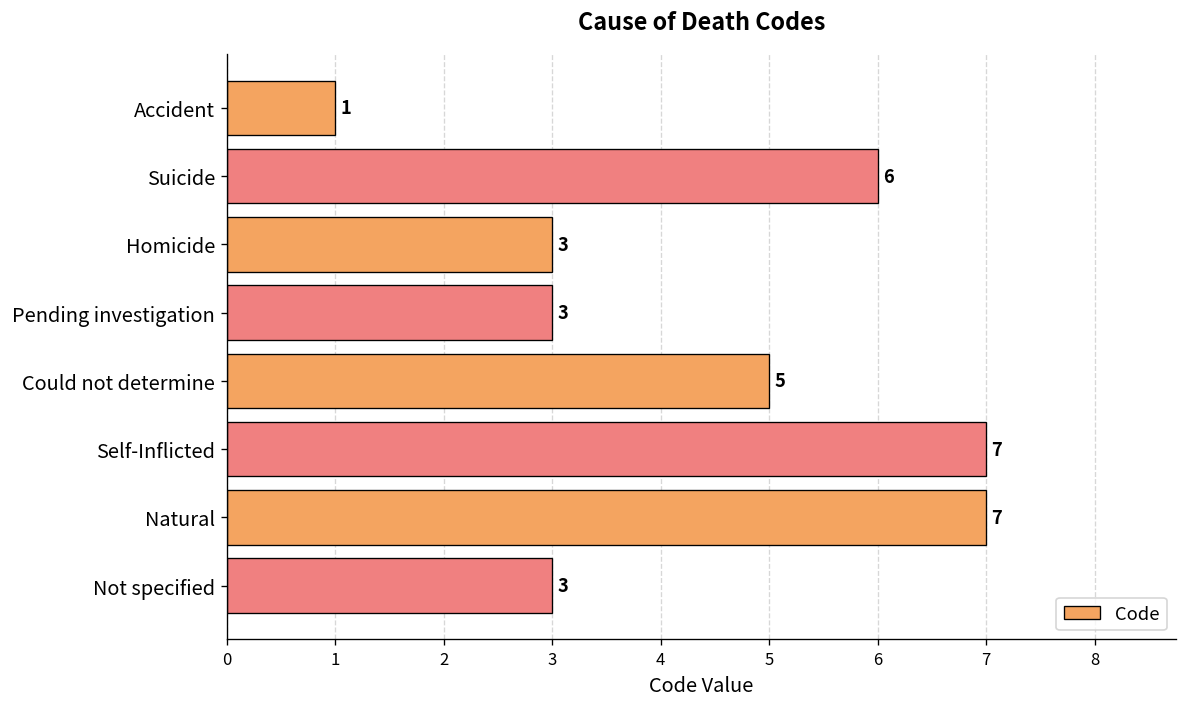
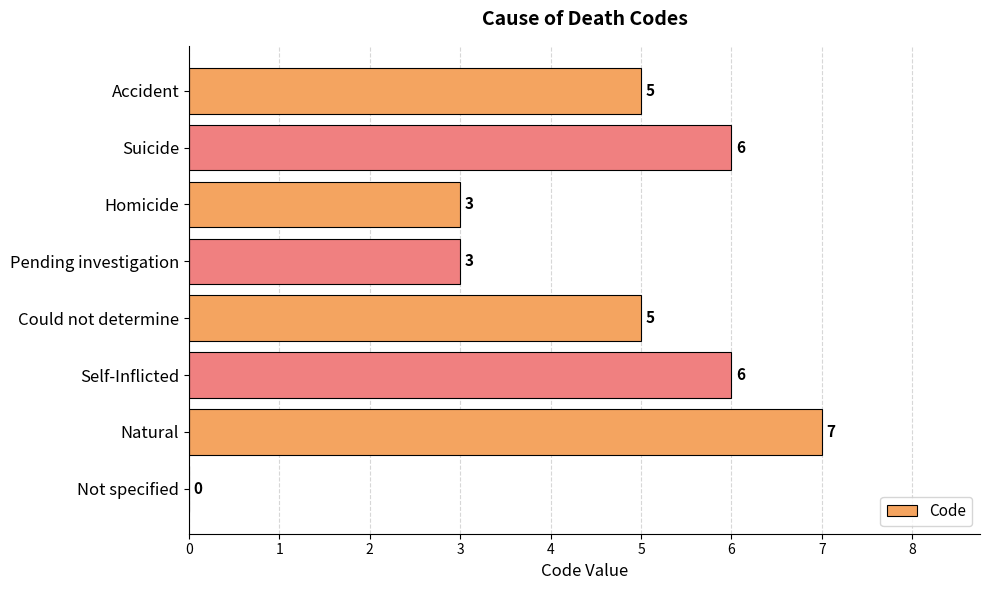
Accident: 1 -> 5
Self-Inflicted: 7 -> 6
Not specified: 3 -> 0
